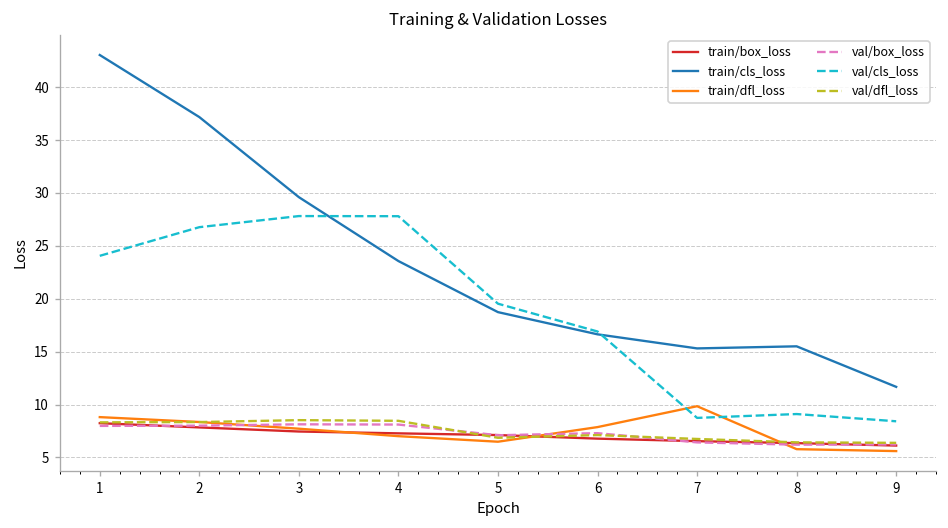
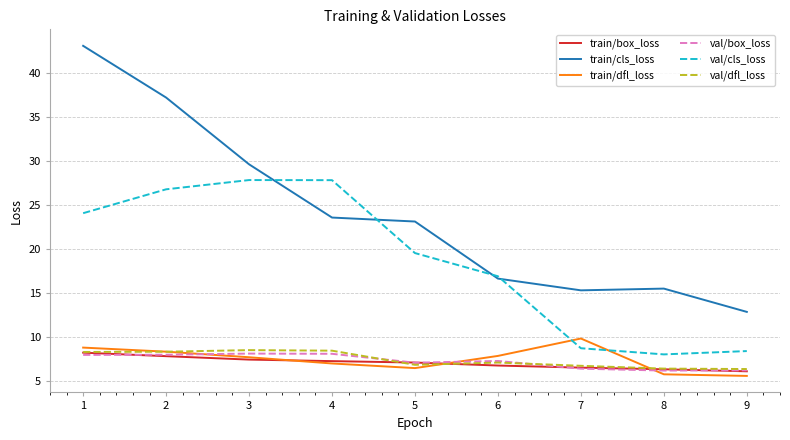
train/cls_loss, 5: 19 -> 23
val/cls_loss, 8: 9 -> 8
train/cls_loss, 9: 12 -> 13
